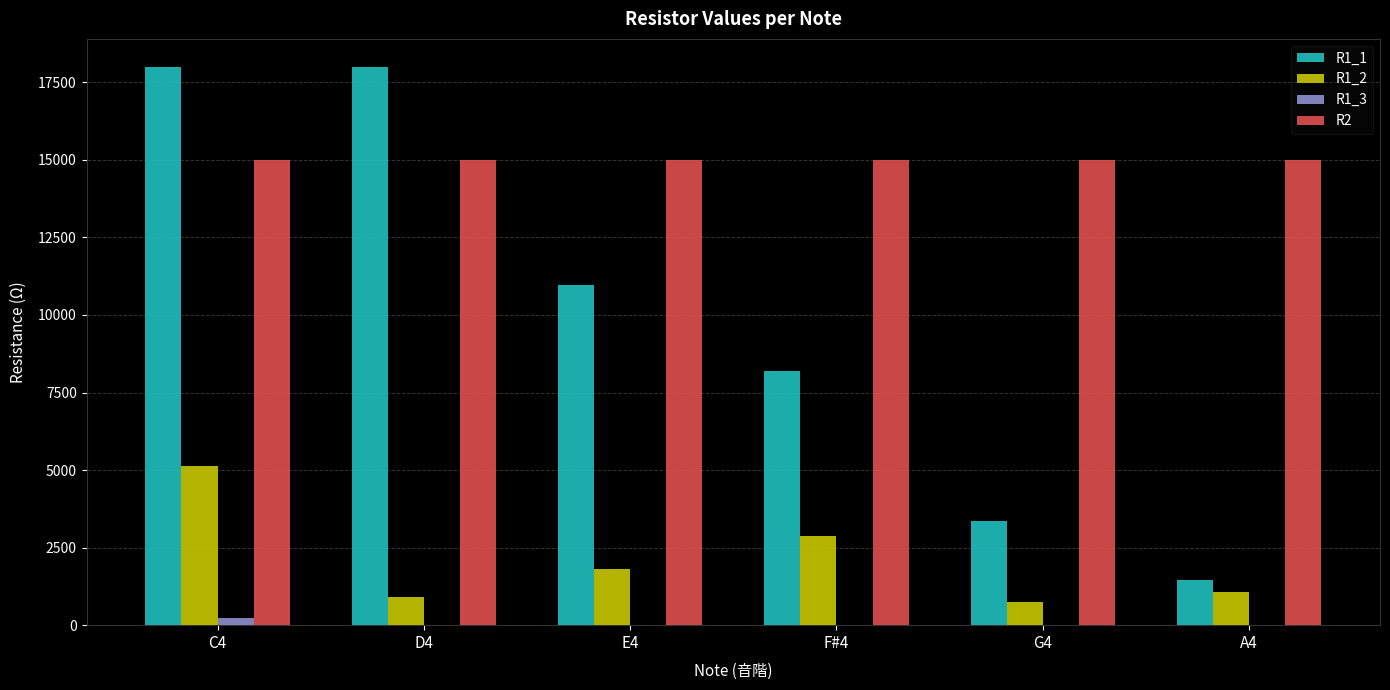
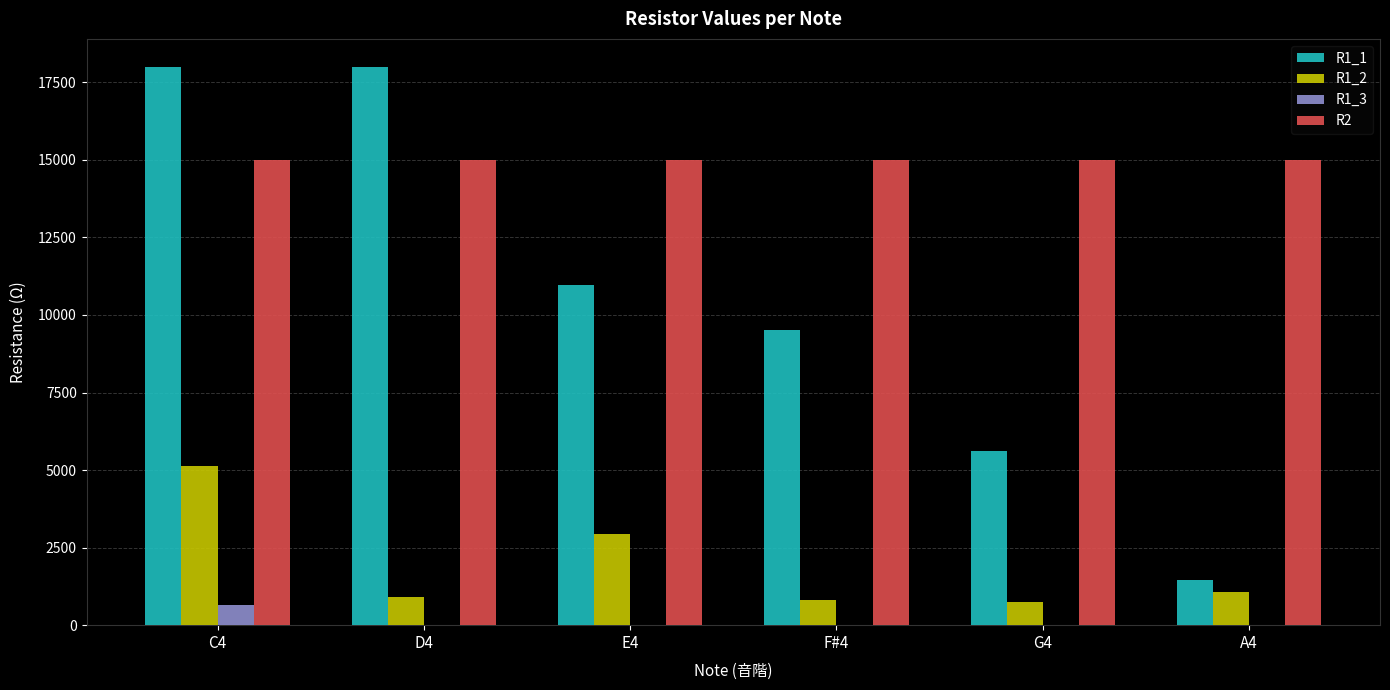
R1_3, C4: 200 -> 700
R1_2, E4: 1800 -> 2900
R1_1, F#4: 8200 -> 9500
R1_2, F#4: 2900 -> 800
R1_1, G4: 3400 -> 5600
